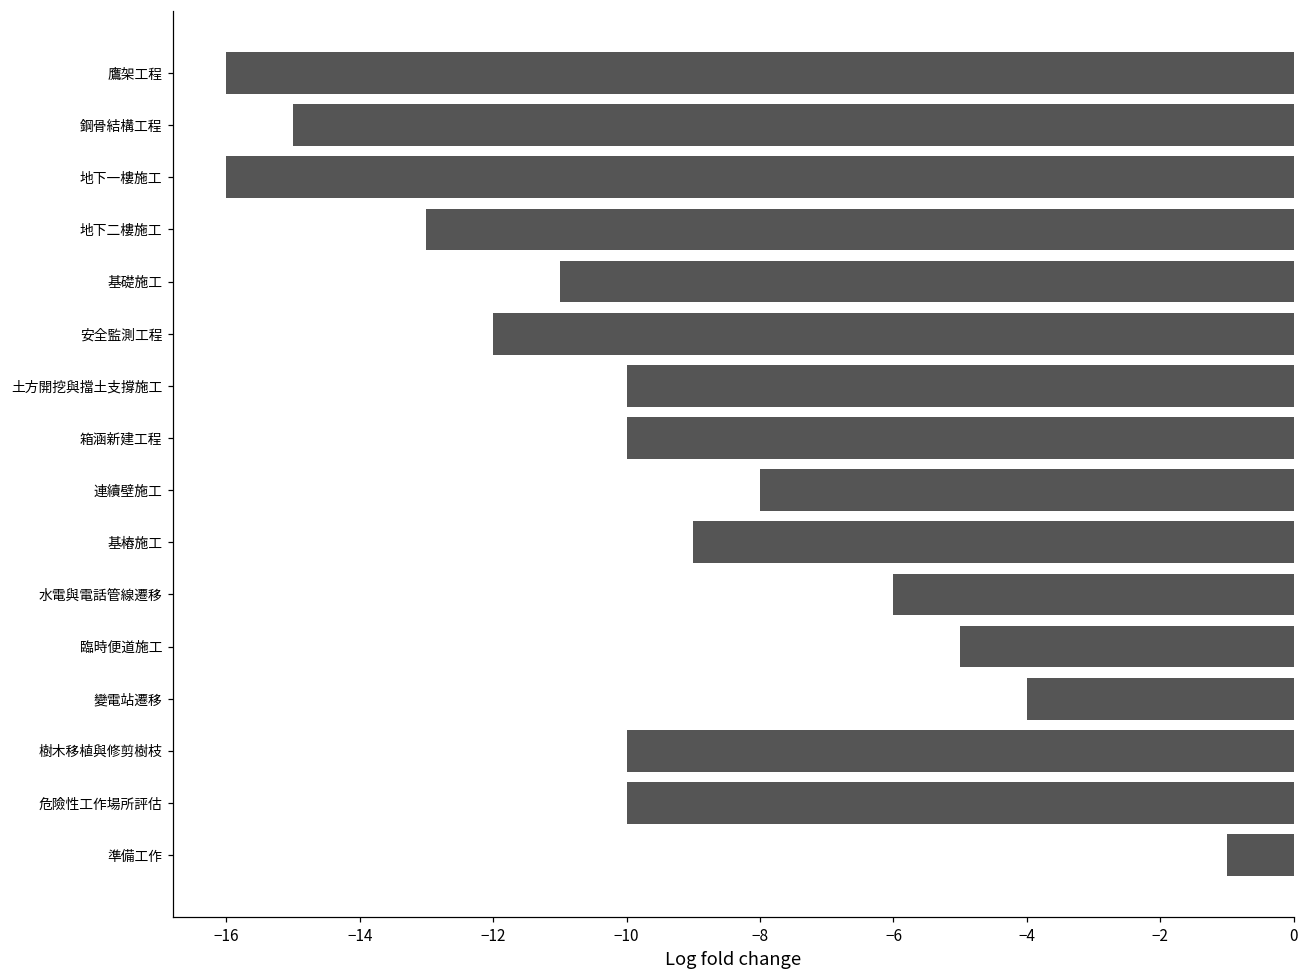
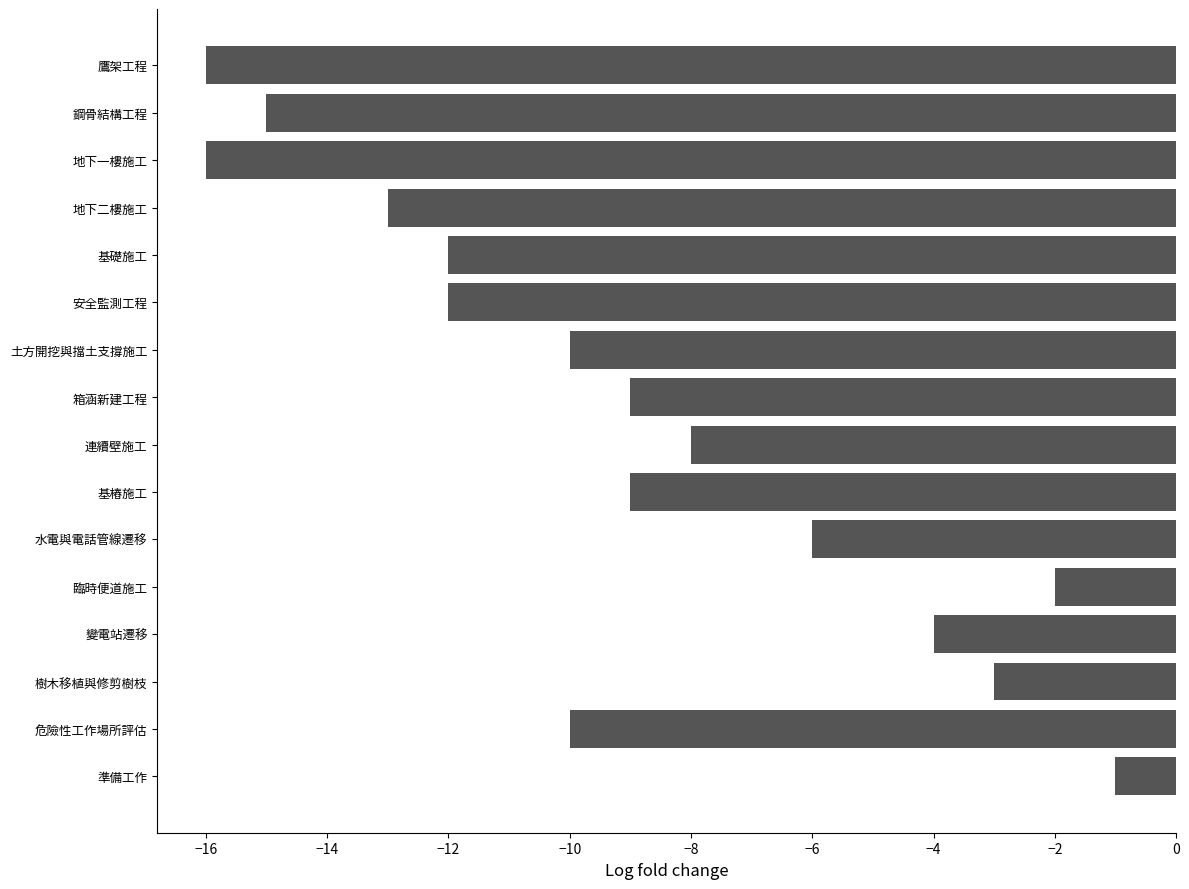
基礎施工: -11.0 -> -12.0
箱涵新建工程: -10.0 -> -9.0
臨時便道施工: -5.0 -> -2.0
樹木移植與修剪樹枝: -10.0 -> -3.0
